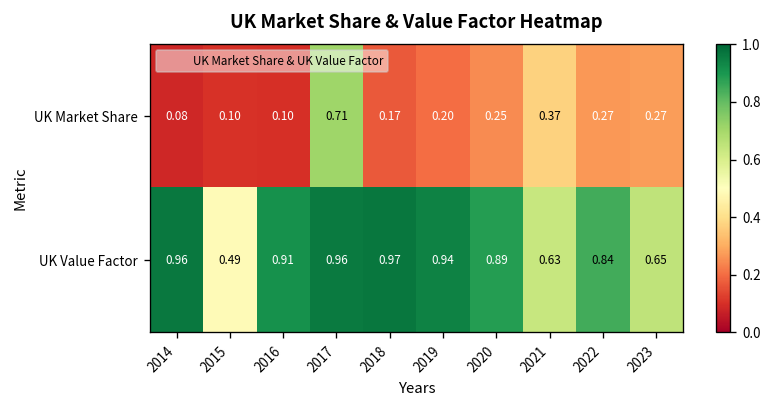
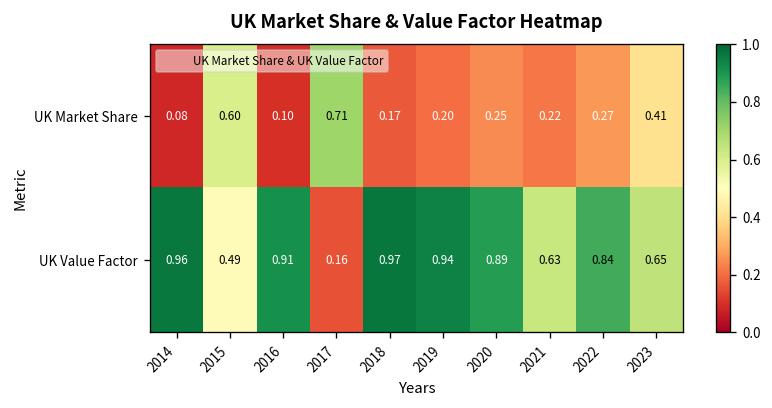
UK Market Share, 2015: 0.10 -> 0.60
UK Market Share, 2021: 0.37 -> 0.22
UK Market Share, 2023: 0.27 -> 0.41
UK Value Factor, 2017: 0.96 -> 0.16
